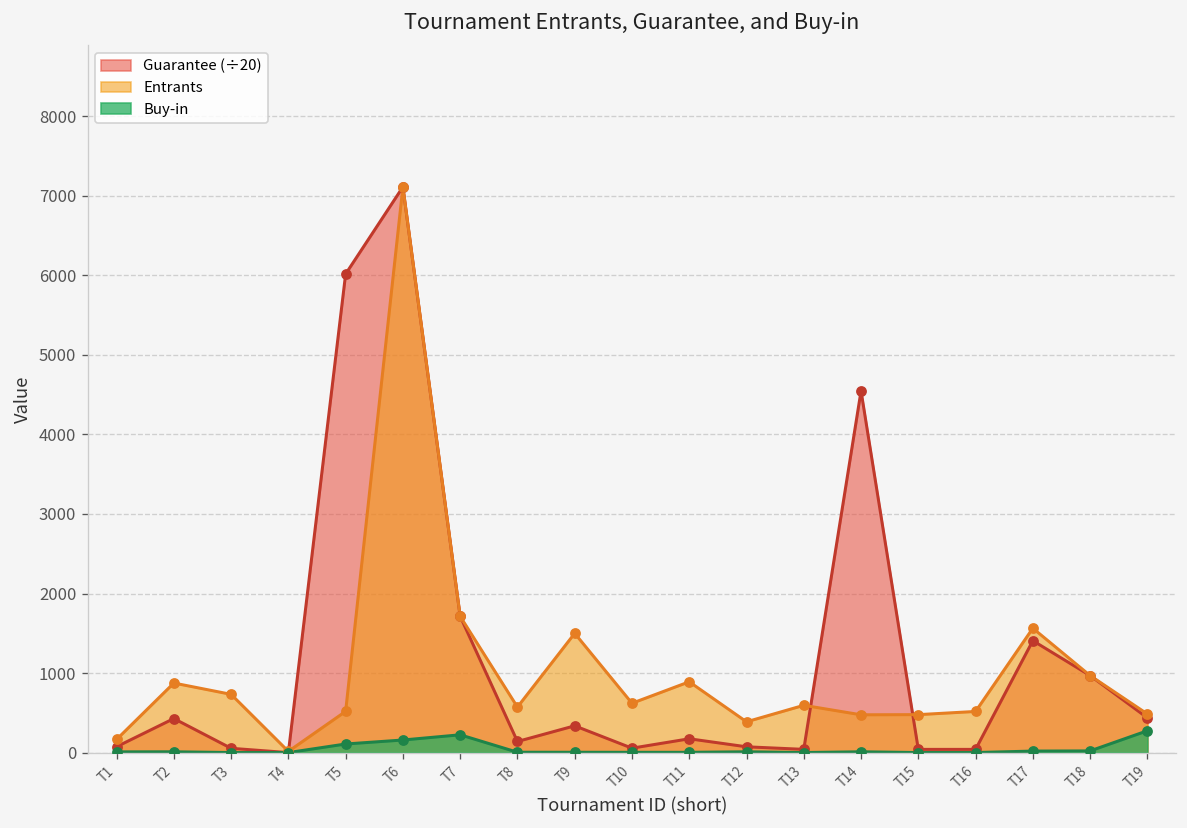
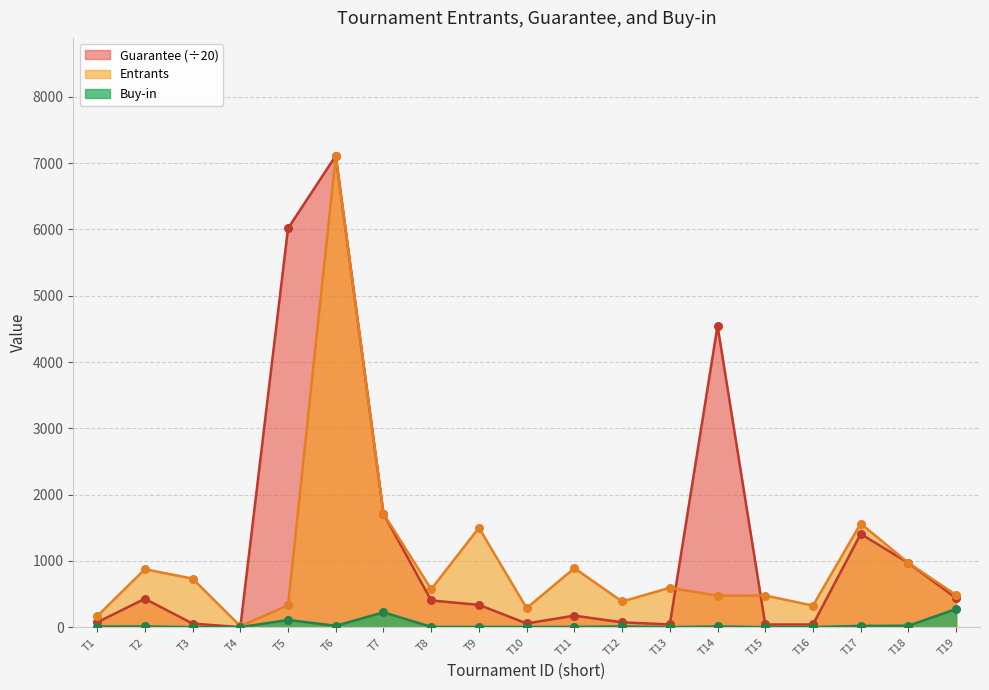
Entrants, T5: 500 -> 300
Buy-in, T6: 200 -> 0
Guarantee (÷20), T8: 100 -> 400
Entrants, T10: 600 -> 300
Entrants, T16: 500 -> 300
